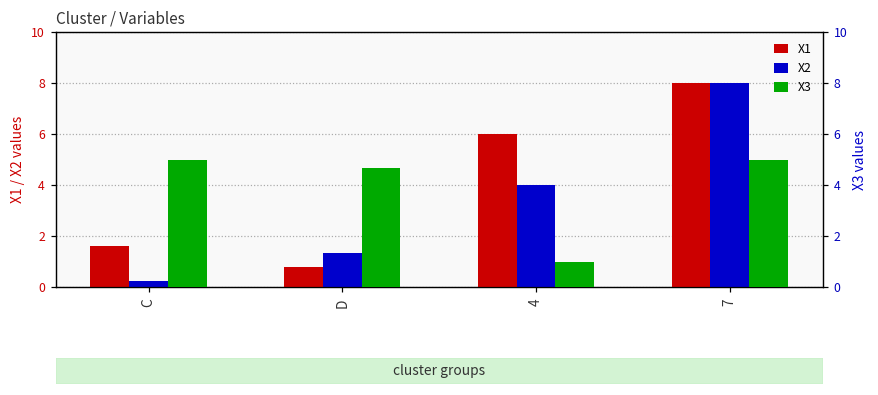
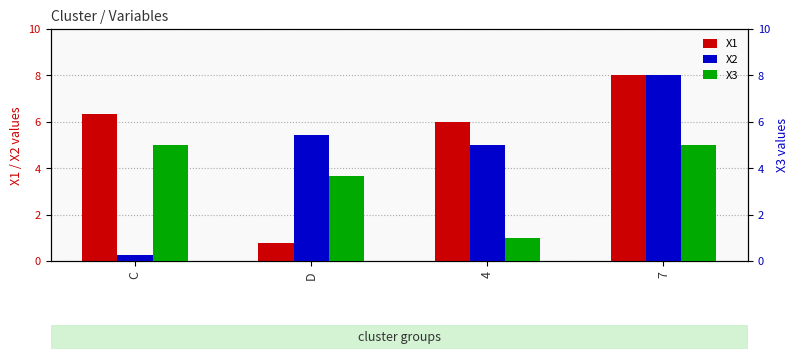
X1, C: 1.6 -> 6.3
X2, D: 1.3 -> 5.4
X2, 4: 4 -> 5
X3, D: 4.7 -> 3.7
